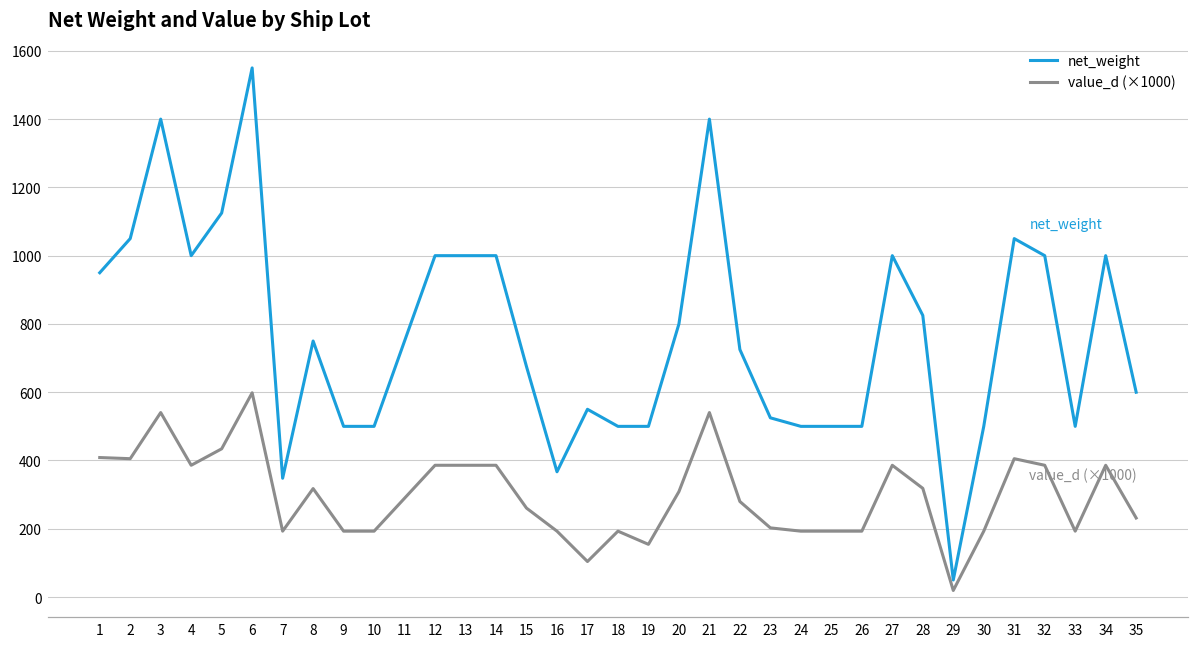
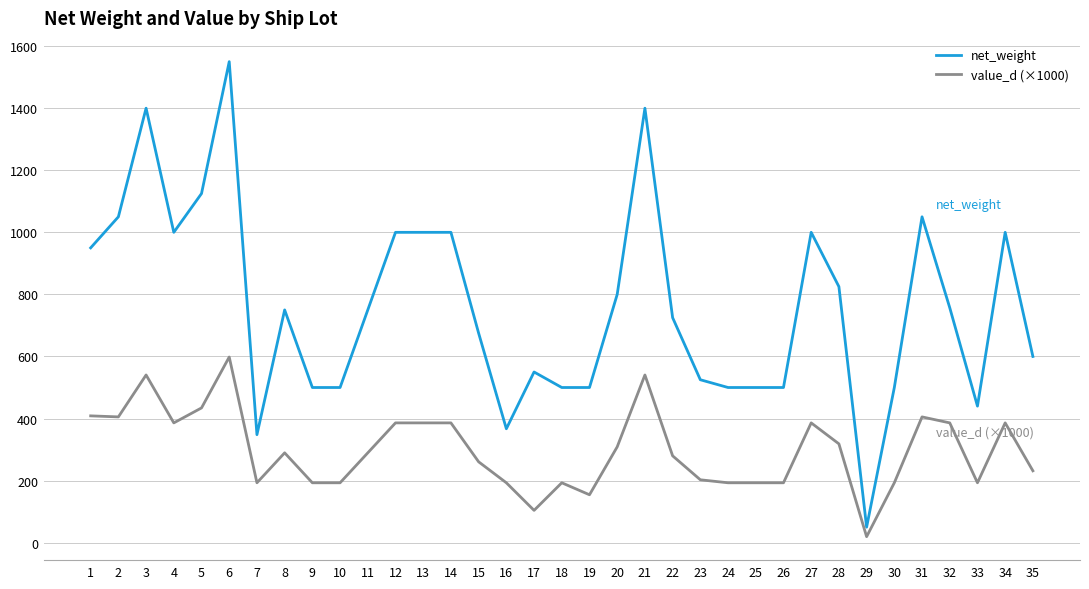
value_d (×1000), 8: 320 -> 290
net_weight, 32: 1000 -> 760
net_weight, 33: 500 -> 440
